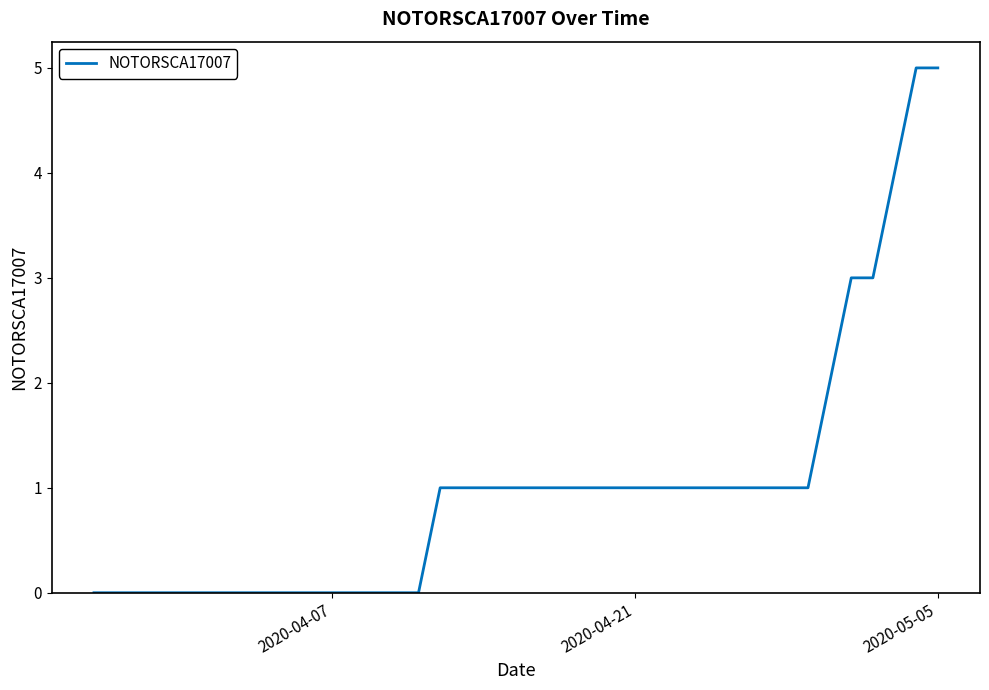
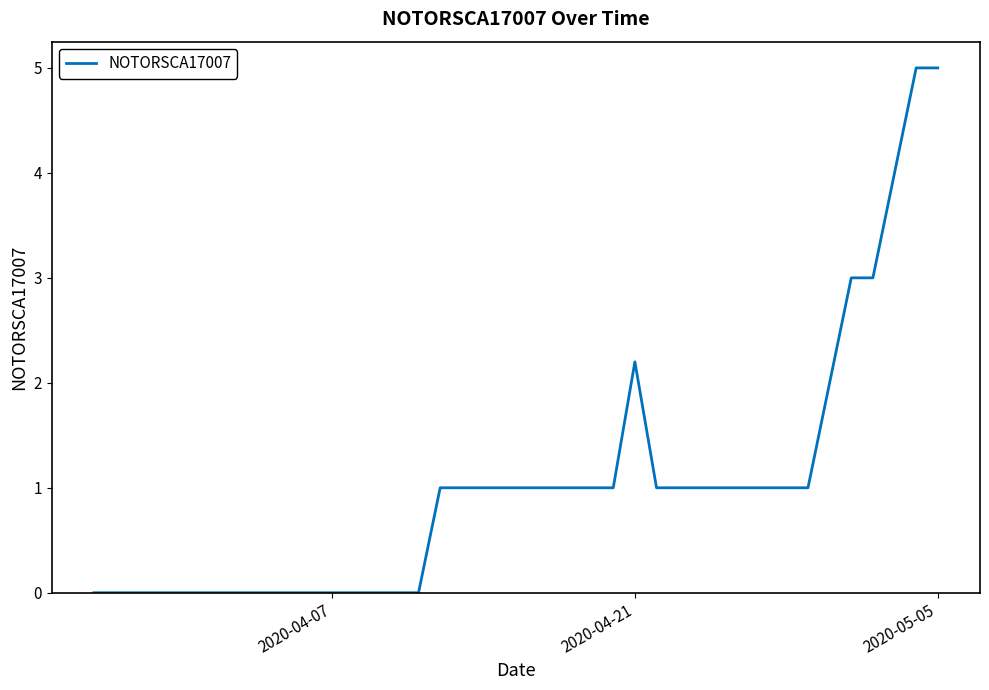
2020-04-21: 1.0 -> 2.2
